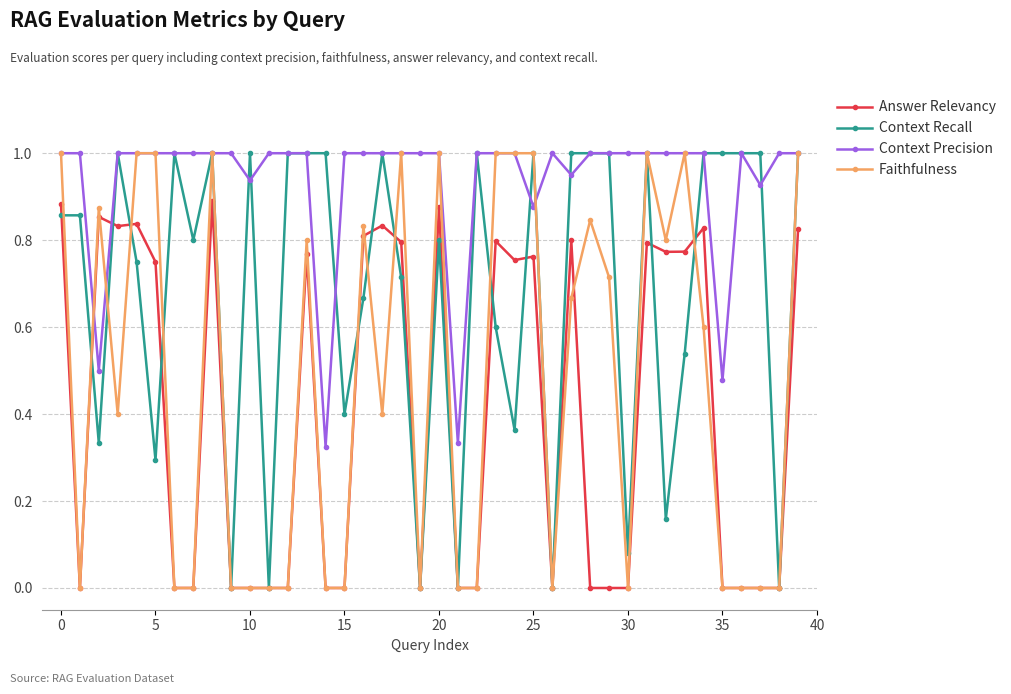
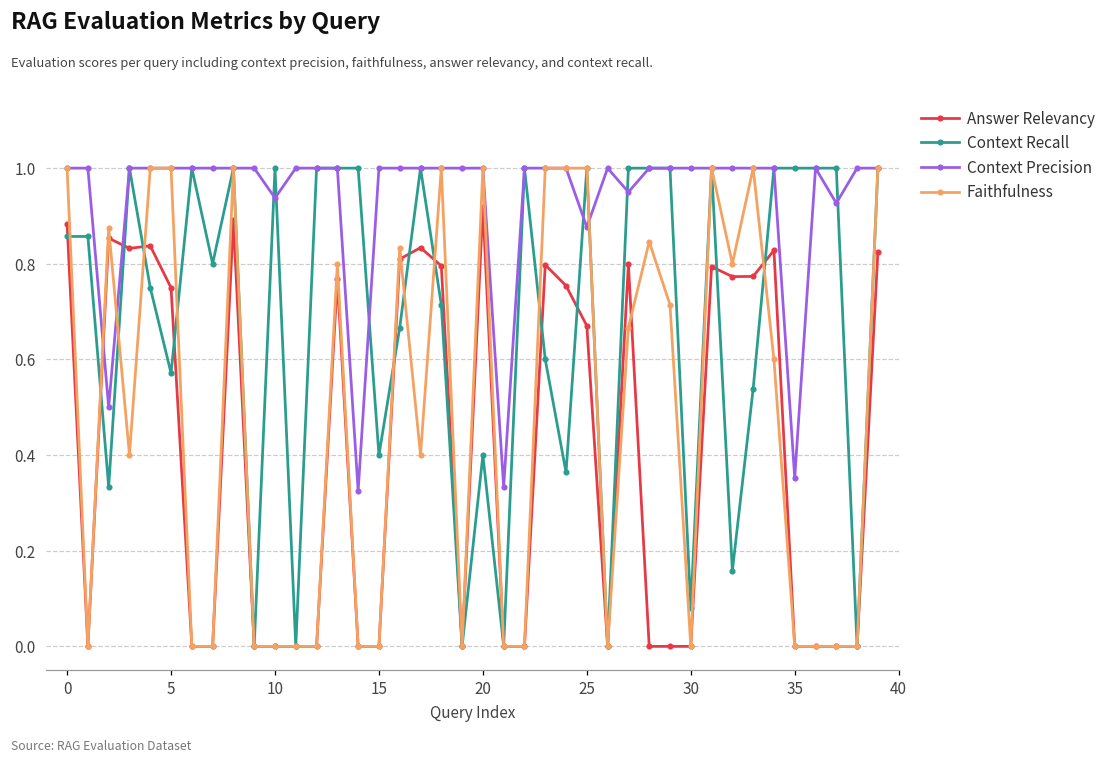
Context Recall, 5: 0.29 -> 0.57
Answer Relevancy, 20: 0.88 -> 0.92
Context Recall, 20: 0.8 -> 0.4
Answer Relevancy, 25: 0.76 -> 0.67
Context Precision, 35: 0.48 -> 0.35
